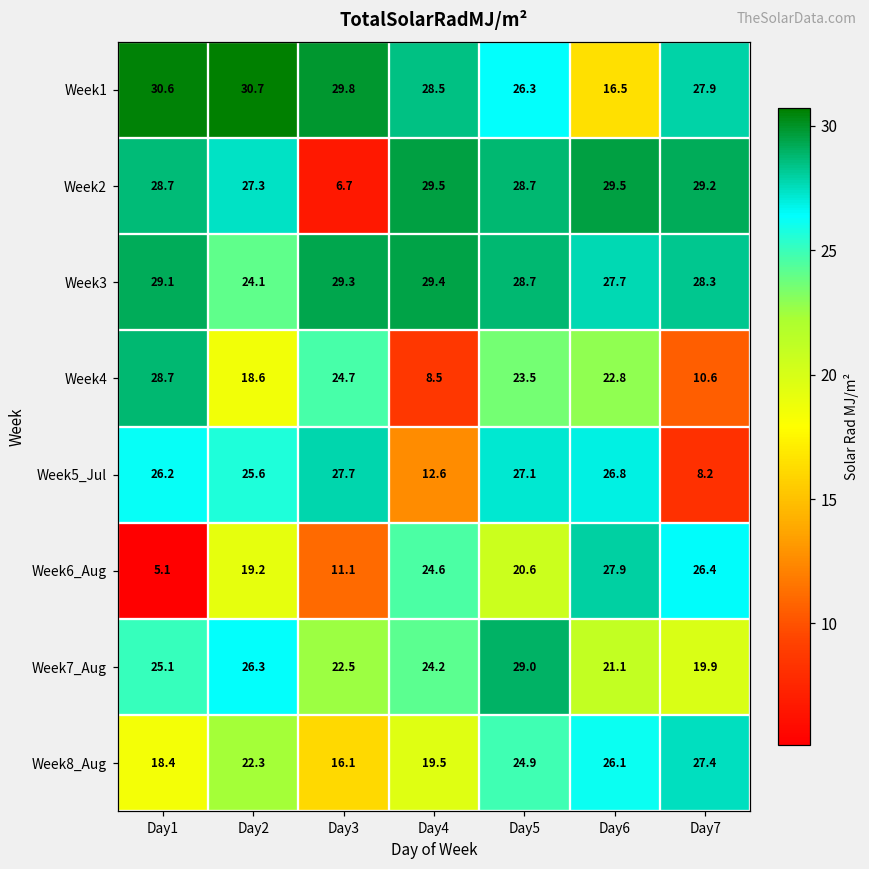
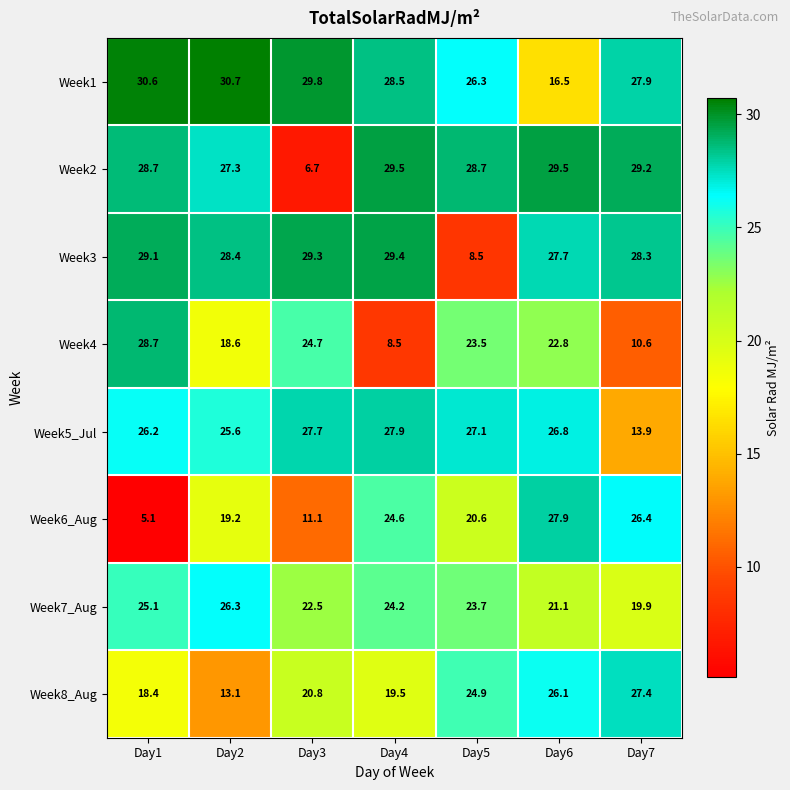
Week3, Day2: 24.1 -> 28.4
Week3, Day5: 28.7 -> 8.5
Week5_Jul, Day4: 12.6 -> 27.9
Week5_Jul, Day7: 8.2 -> 13.9
Week7_Aug, Day5: 29.0 -> 23.7
Week8_Aug, Day2: 22.3 -> 13.1
Week8_Aug, Day3: 16.1 -> 20.8
